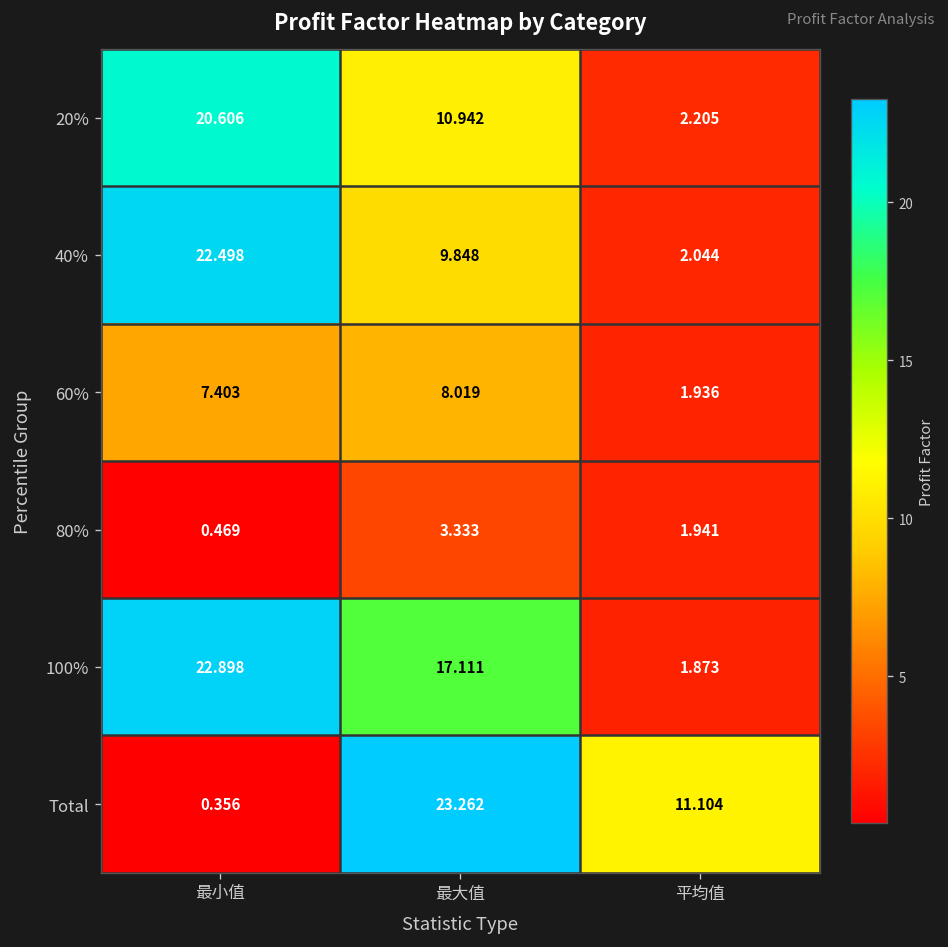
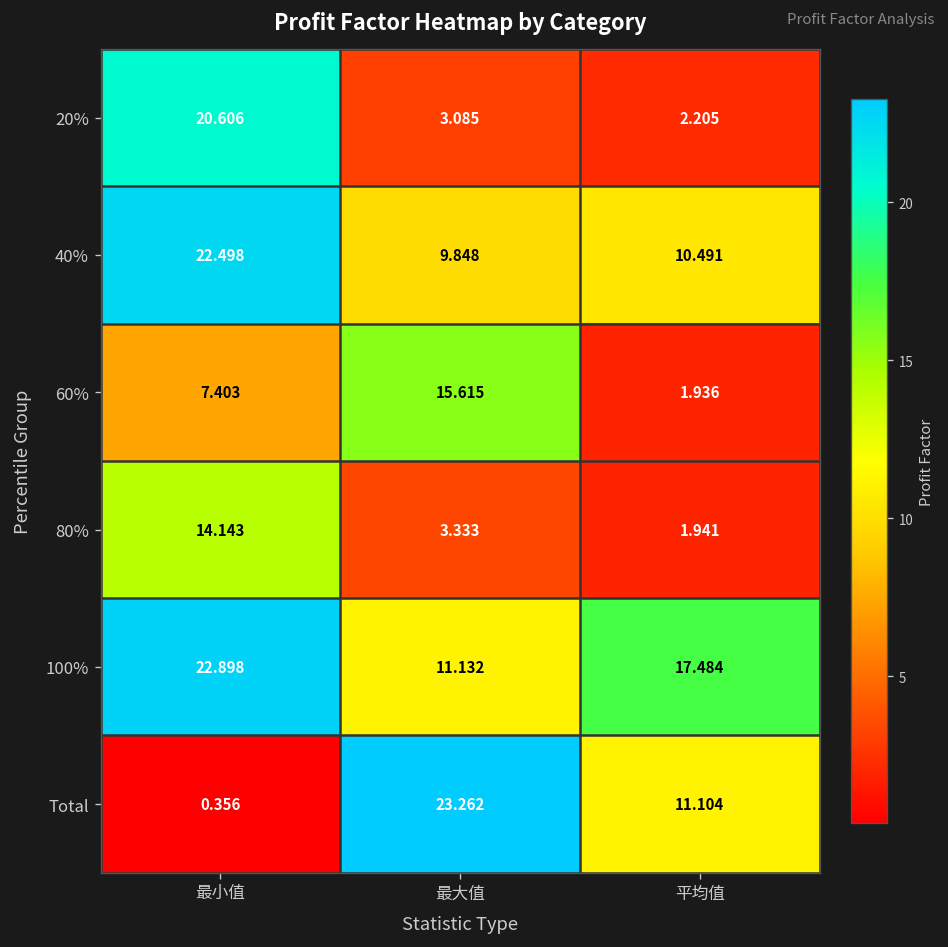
20%, 最大值: 10.942 -> 3.085
40%, 平均值: 2.044 -> 10.491
60%, 最大值: 8.019 -> 15.615
80%, 最小值: 0.469 -> 14.143
100%, 最大值: 17.111 -> 11.132
100%, 平均值: 1.873 -> 17.484
